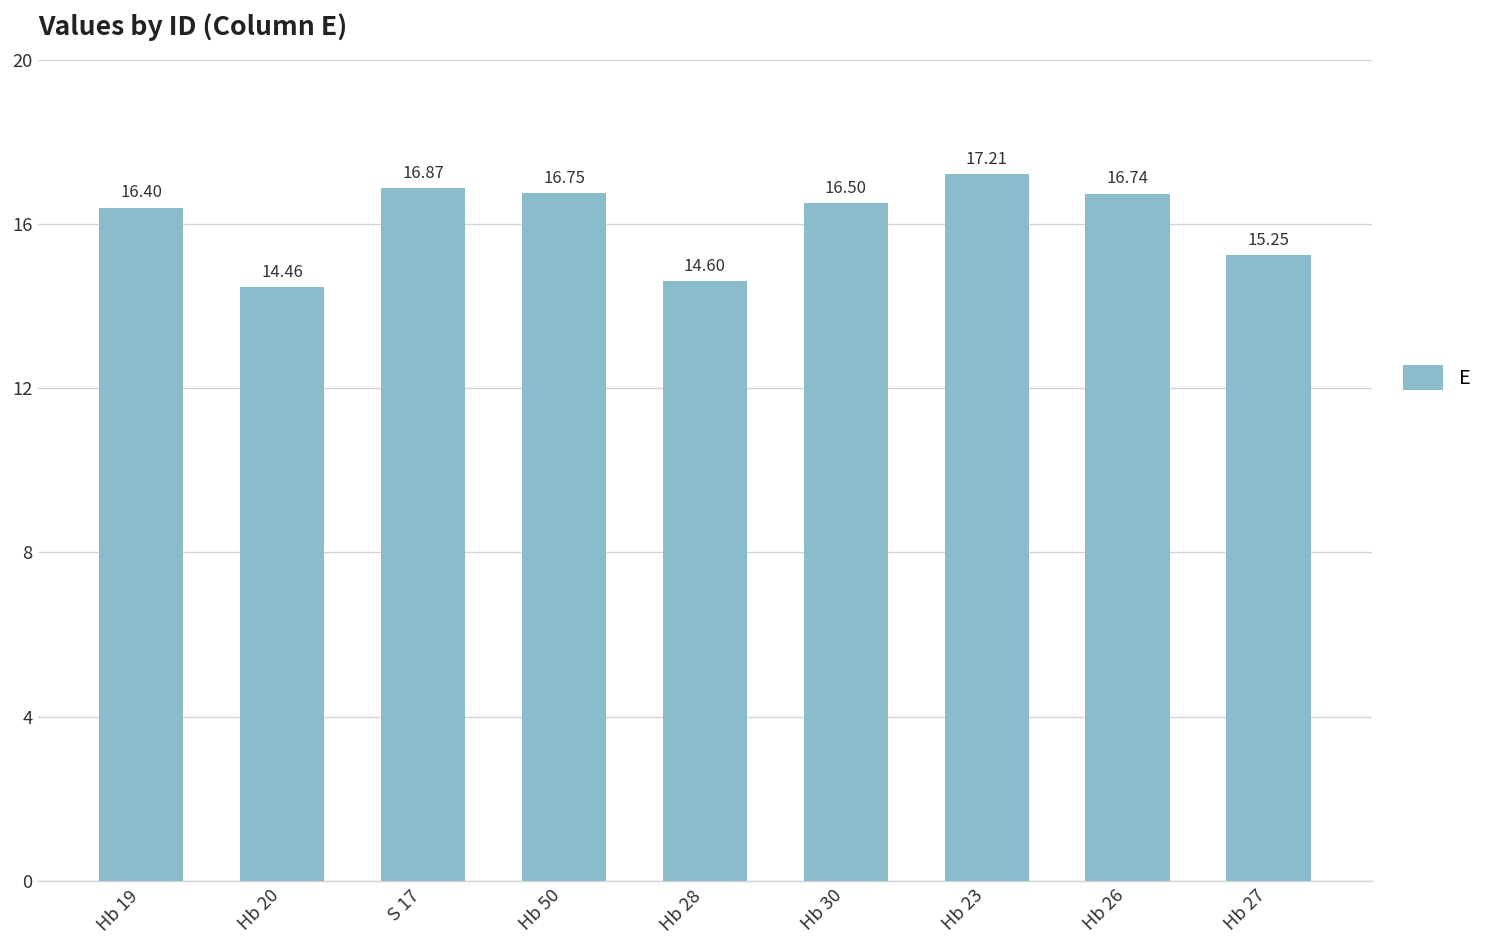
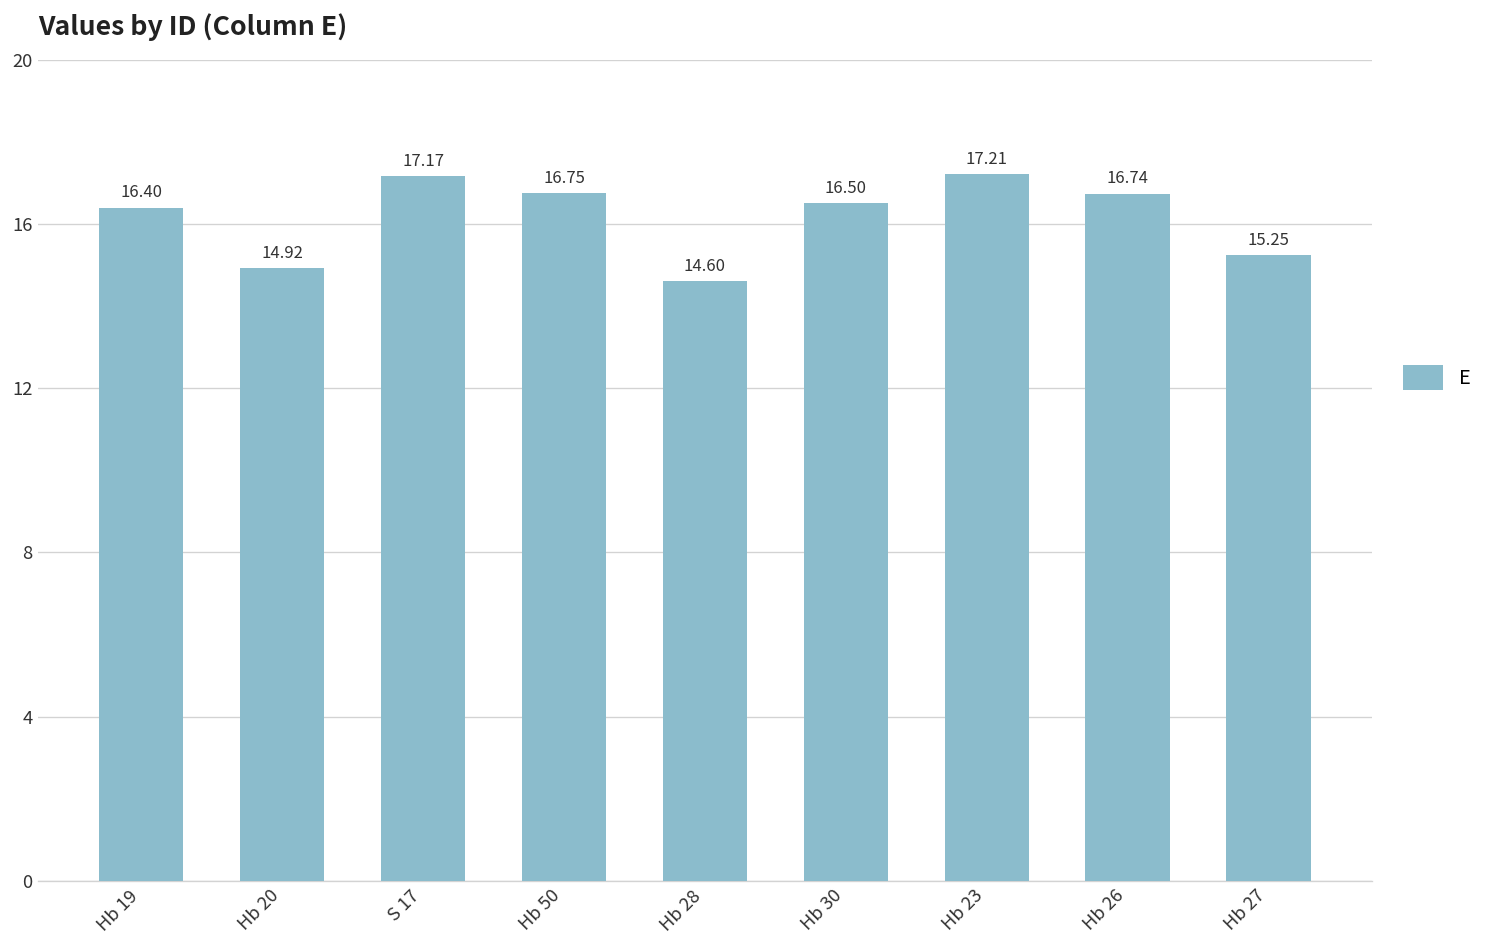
Hb 20: 14.46 -> 14.92
S 17: 16.87 -> 17.17
